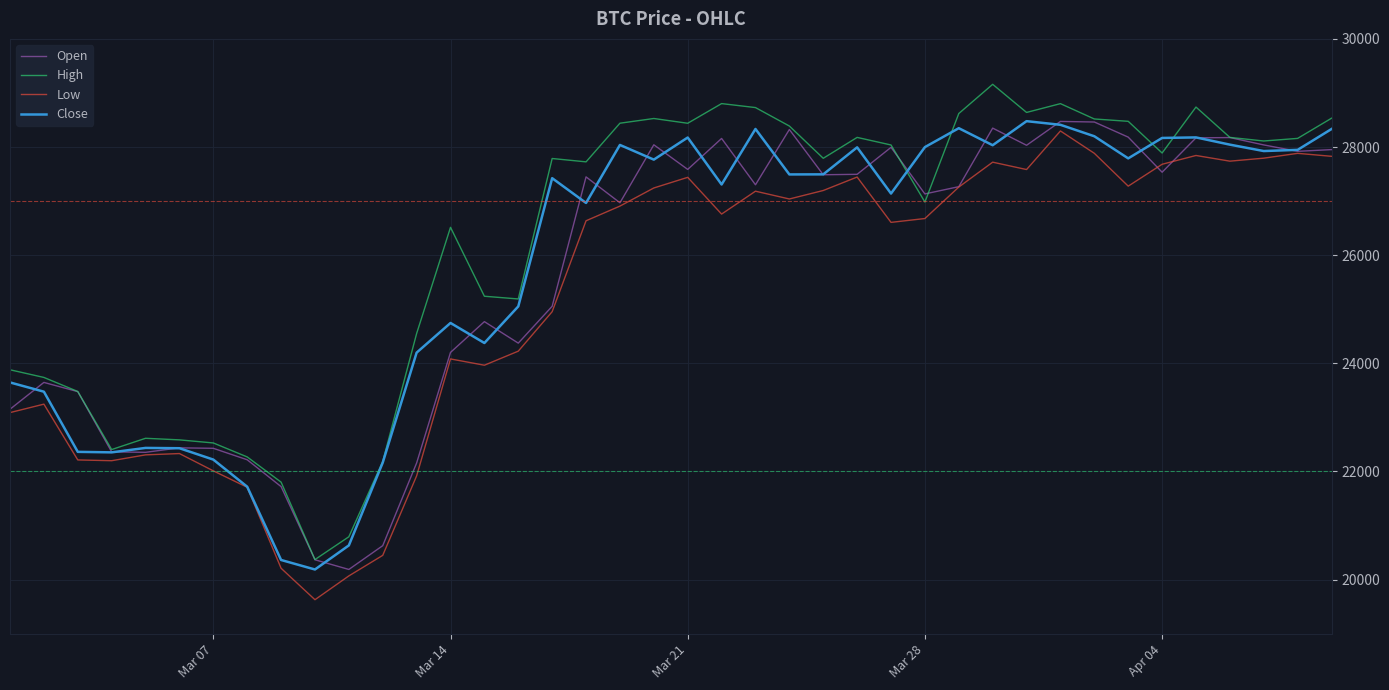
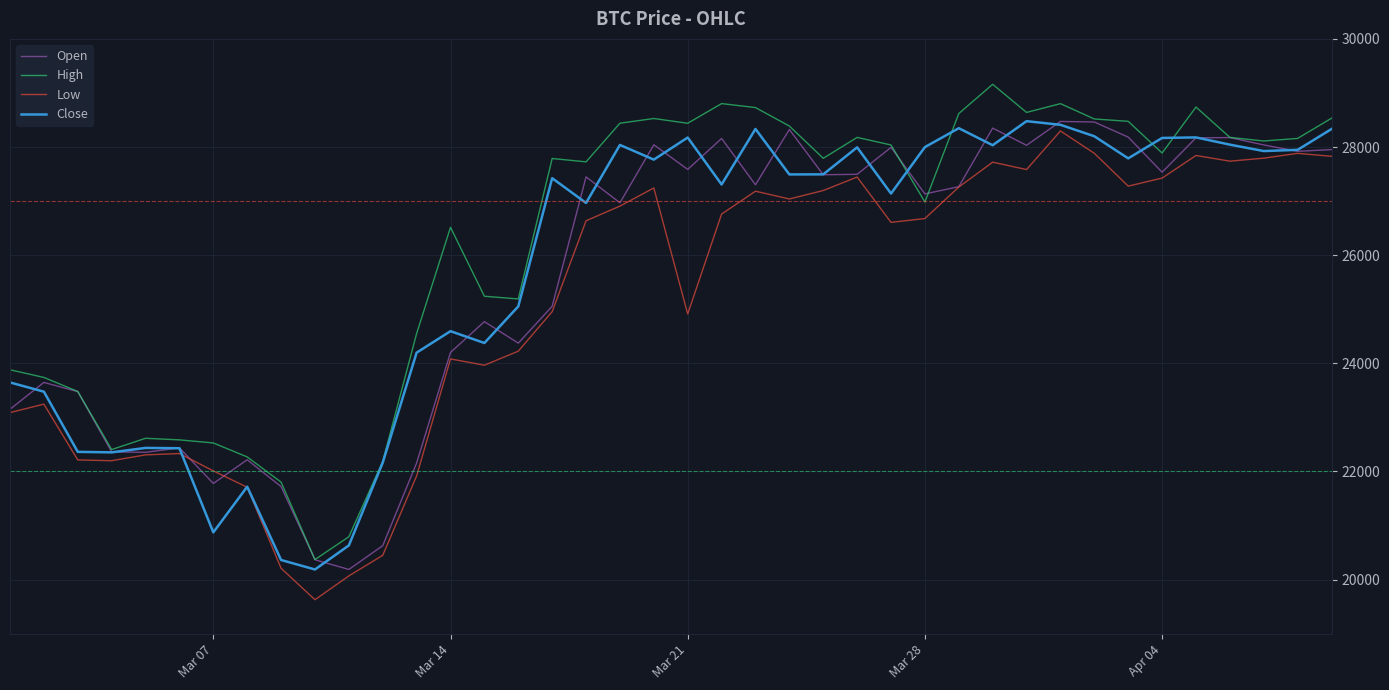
Open, Mar 07: 22400 -> 21800
Close, Mar 07: 22200 -> 20900
Close, Mar 14: 24700 -> 24600
Low, Mar 21: 27400 -> 24900
Low, Apr 04: 27700 -> 27400
